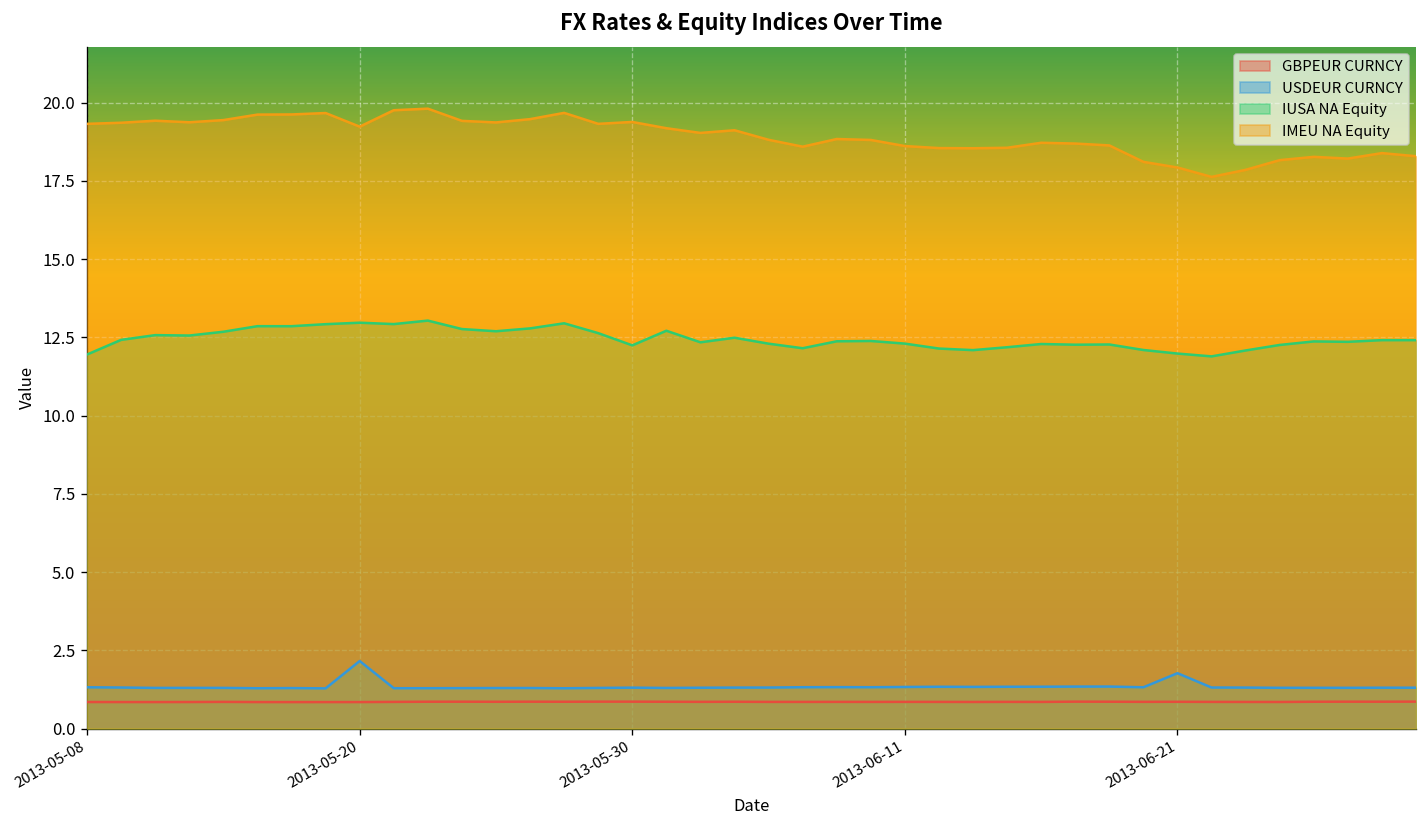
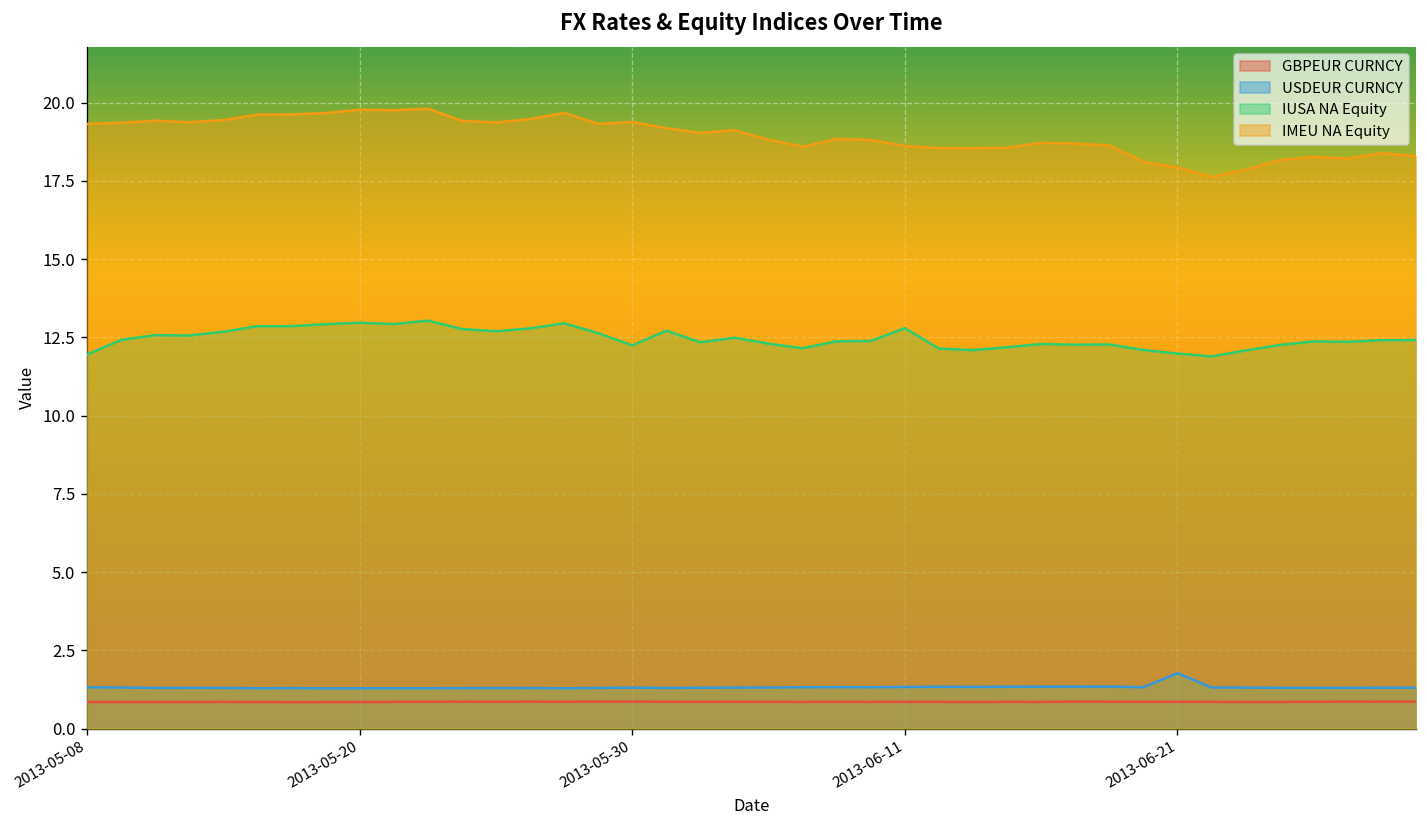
USDEUR CURNCY, 2013-05-20: 2.2 -> 1.3
IMEU NA Equity, 2013-05-20: 19.2 -> 19.8
IUSA NA Equity, 2013-06-11: 12.3 -> 12.8
